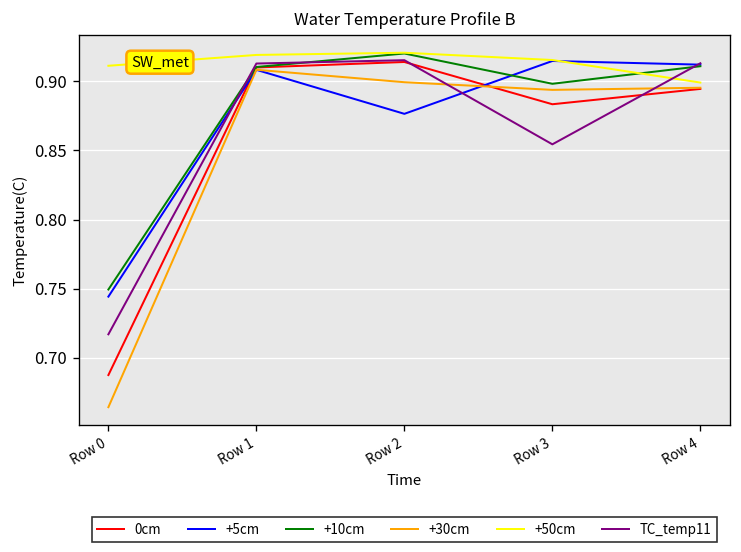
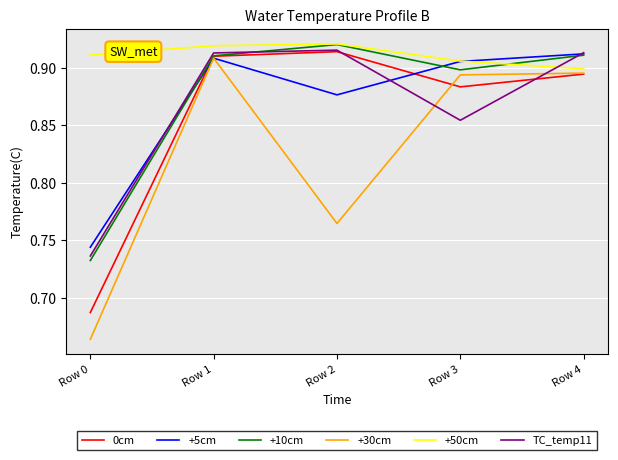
+10cm, Row 0: 0.749 -> 0.733
TC_temp11, Row 0: 0.717 -> 0.737
+30cm, Row 2: 0.899 -> 0.765
+5cm, Row 3: 0.915 -> 0.906
+50cm, Row 3: 0.916 -> 0.906
